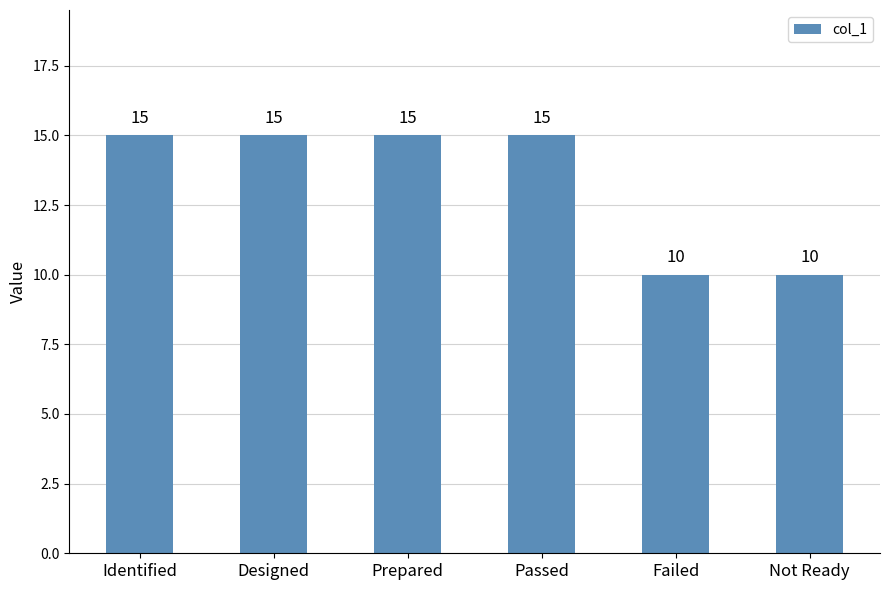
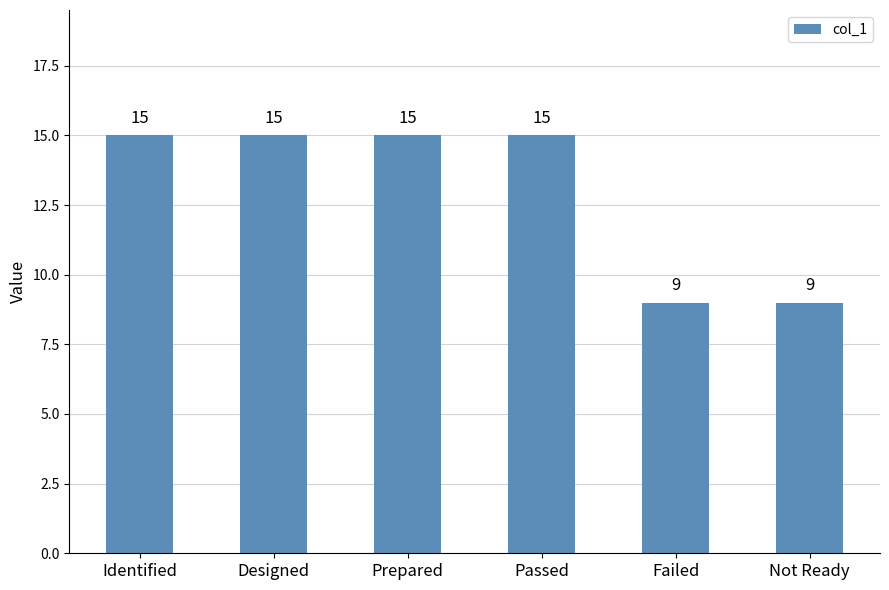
Failed: 10 -> 9
Not Ready: 10 -> 9
